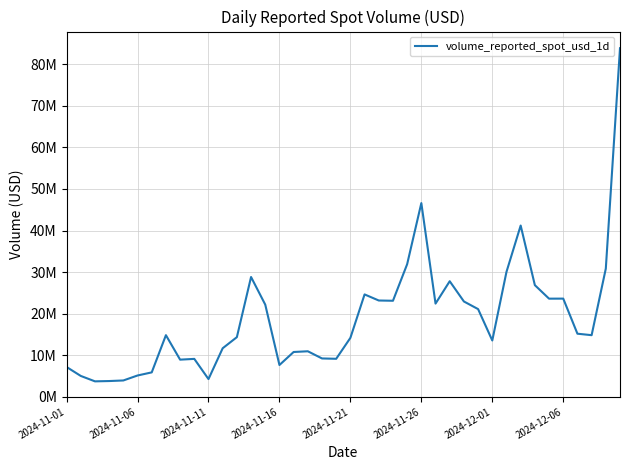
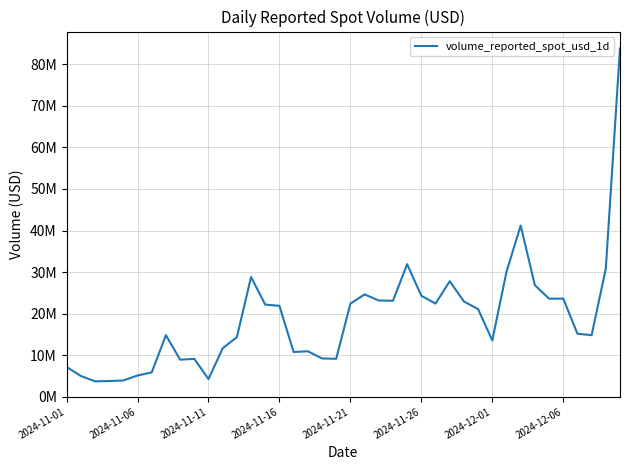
2024-11-16: 8000000 -> 22000000
2024-11-21: 14000000 -> 22000000
2024-11-26: 47000000 -> 24000000
